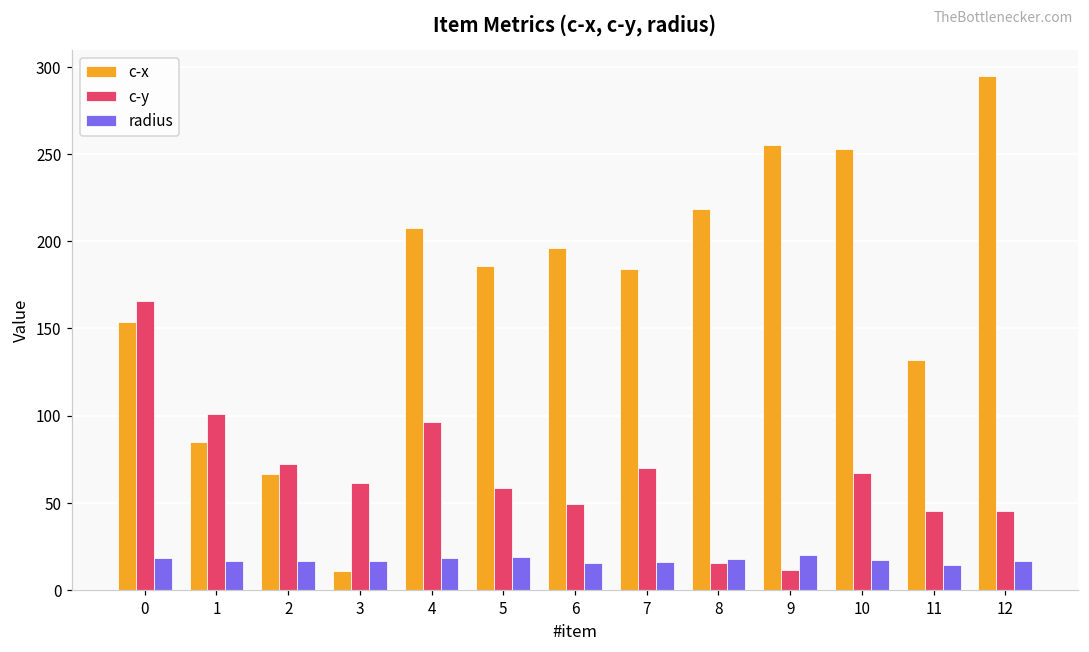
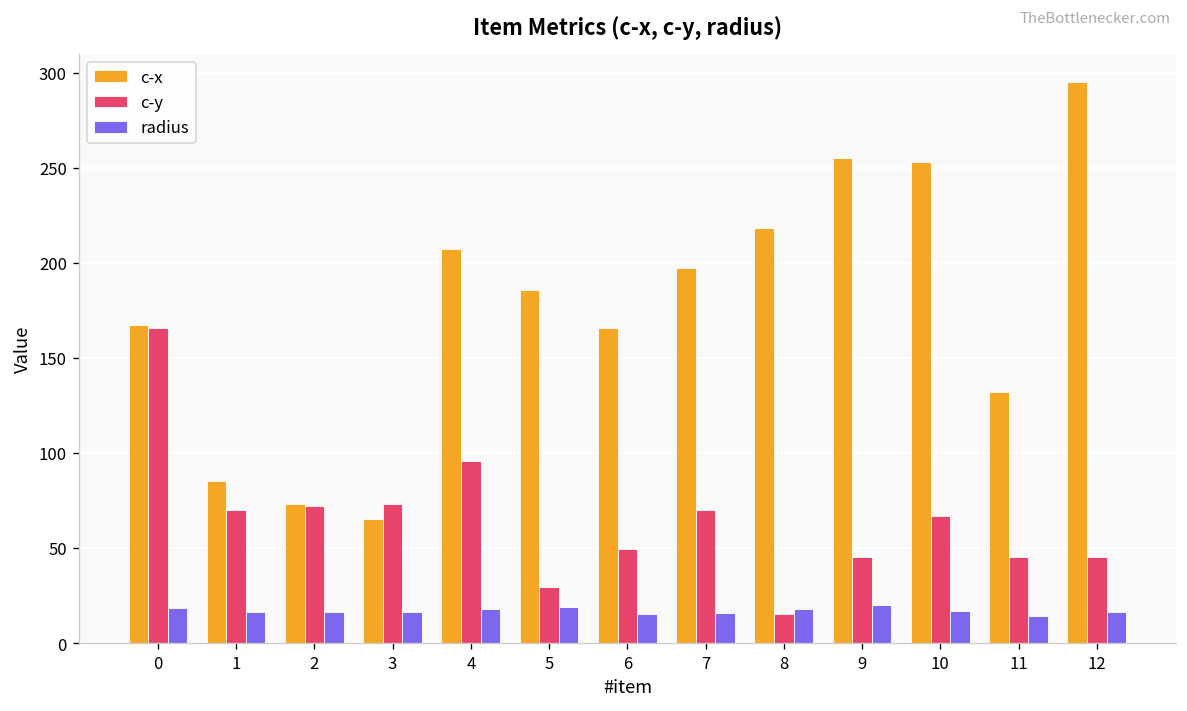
c-x, 0: 154 -> 167
c-y, 1: 101 -> 70
c-x, 2: 67 -> 73
c-x, 3: 11 -> 65
c-y, 3: 61 -> 73
c-y, 5: 58 -> 30
c-x, 6: 196 -> 166
c-x, 7: 184 -> 197
c-y, 9: 12 -> 45
